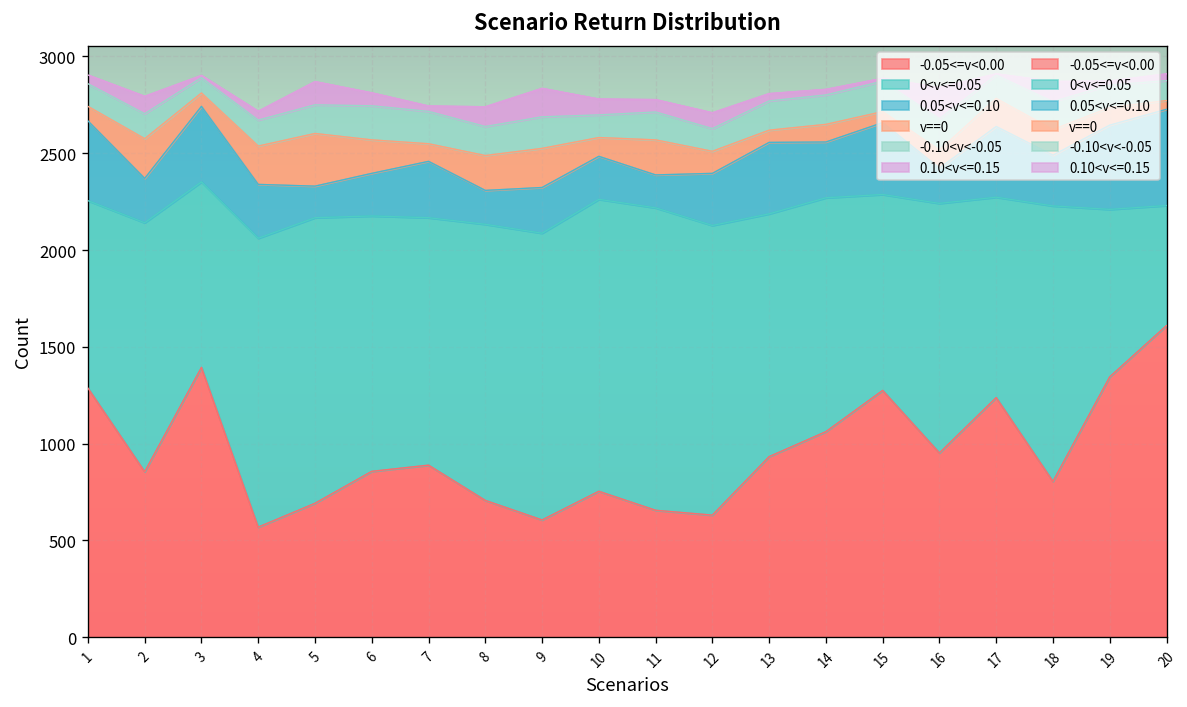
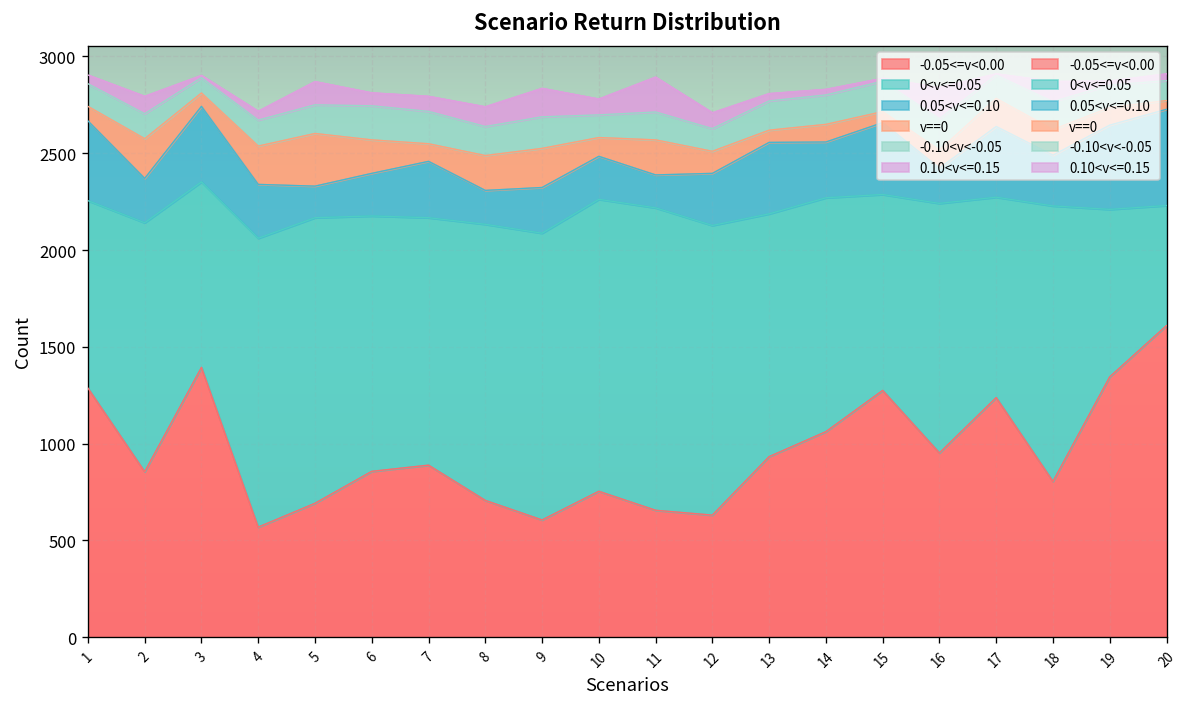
0.10<v<=0.15, 7: 30 -> 80
0.10<v<=0.15, 11: 60 -> 180
